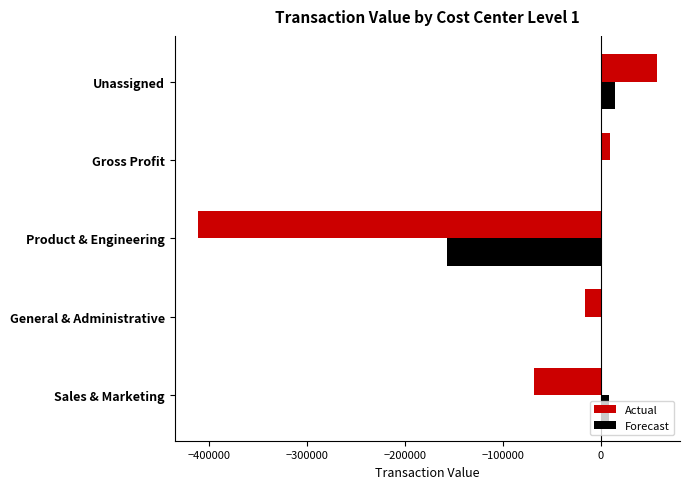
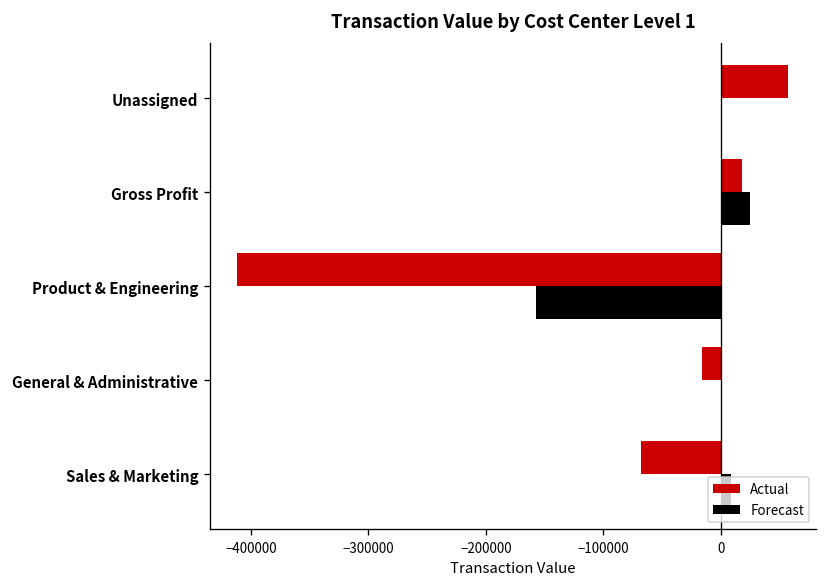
Forecast, Unassigned: 10000 -> 0
Actual, Gross Profit: 10000 -> 20000
Forecast, Gross Profit: 0 -> 30000
